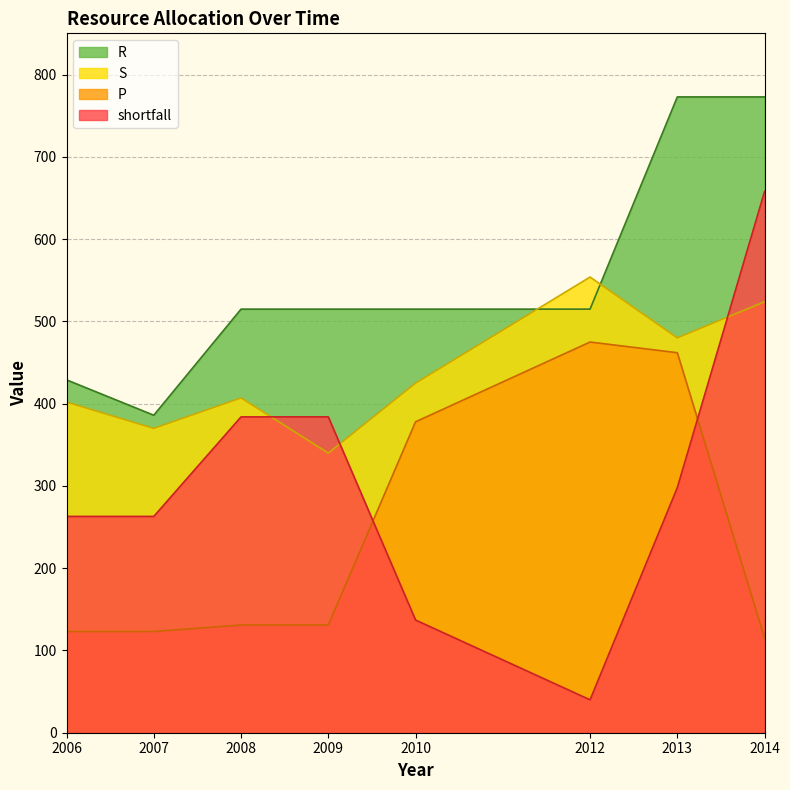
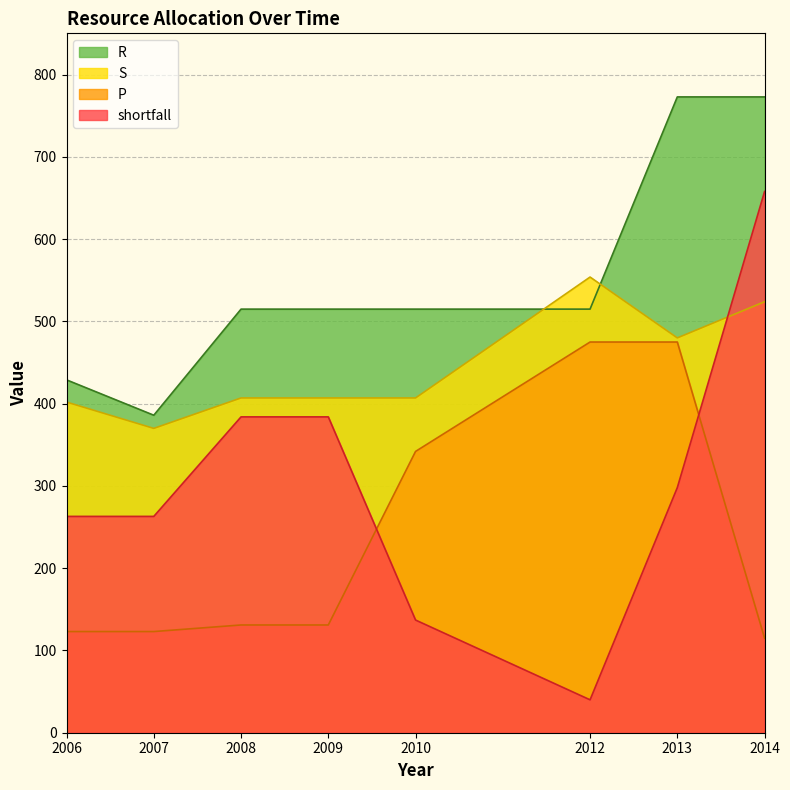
S, 2009: 340 -> 410
S, 2010: 430 -> 410
P, 2010: 380 -> 340
P, 2013: 460 -> 480
